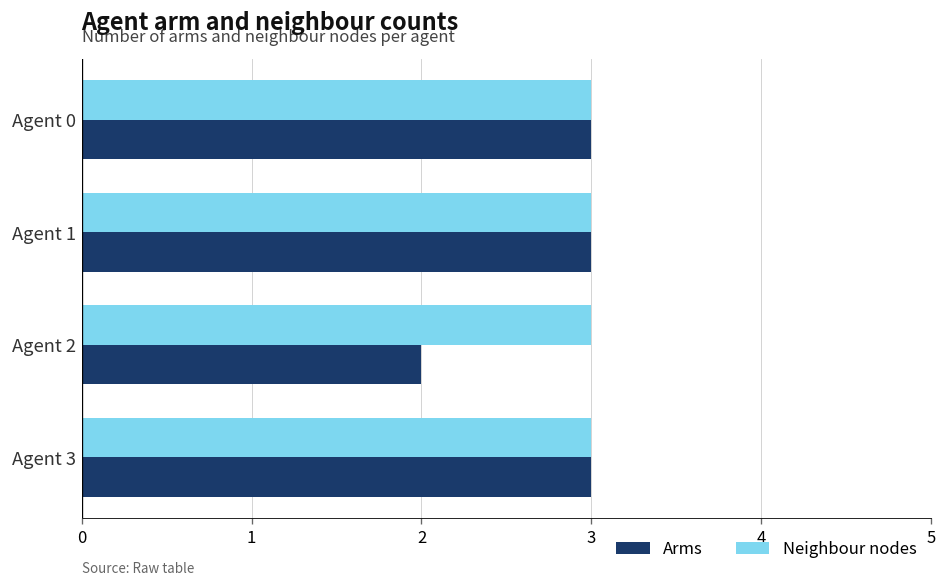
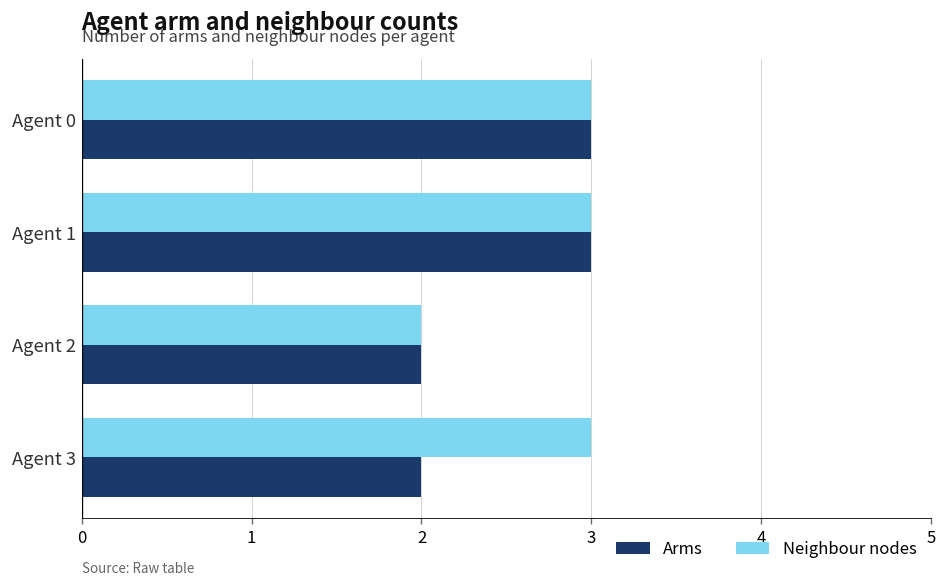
Neighbour nodes, Agent 2: 3 -> 2
Arms, Agent 3: 3 -> 2
